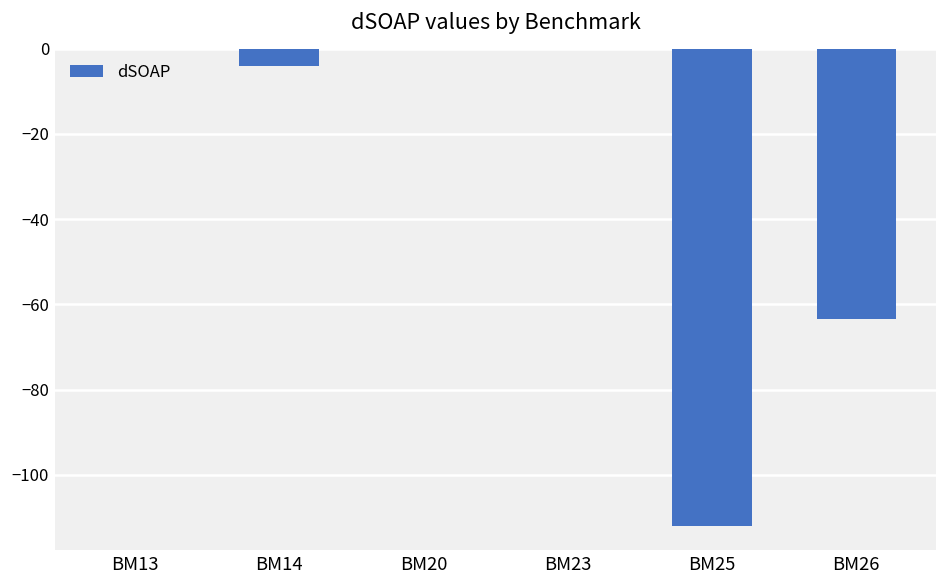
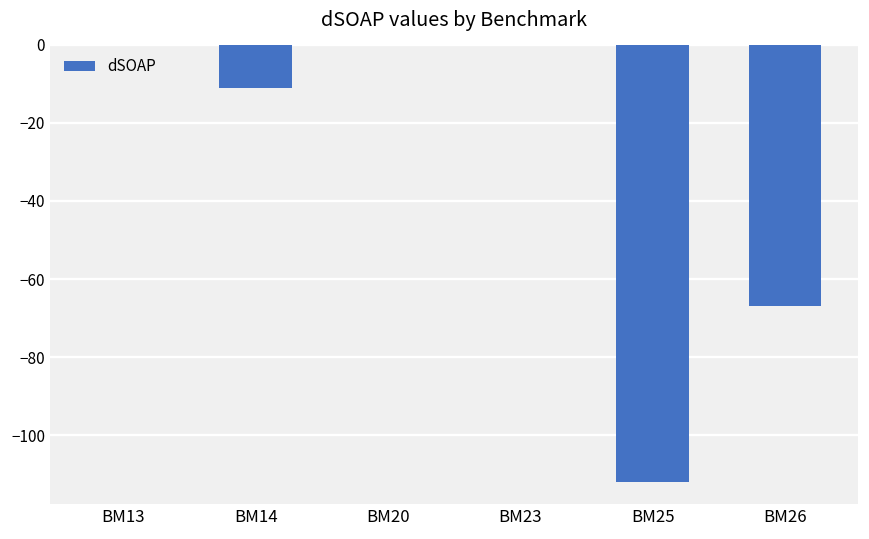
BM14: -4 -> -11
BM26: -64 -> -67
